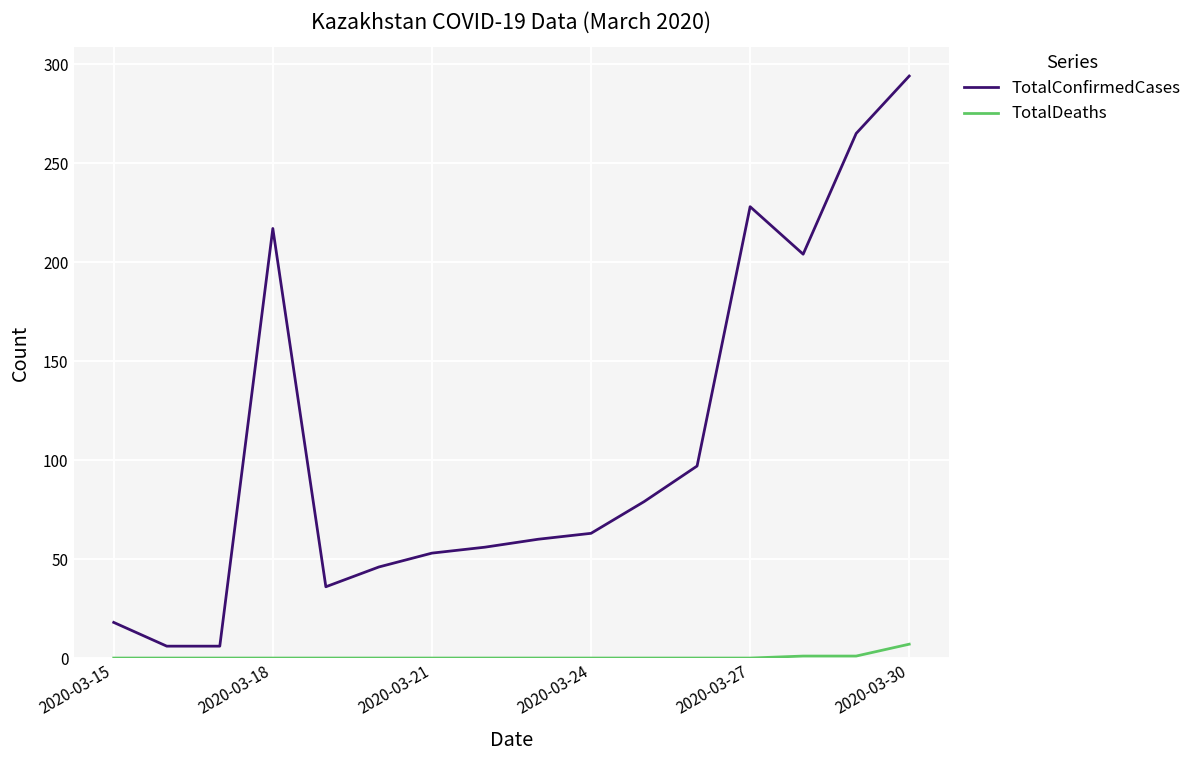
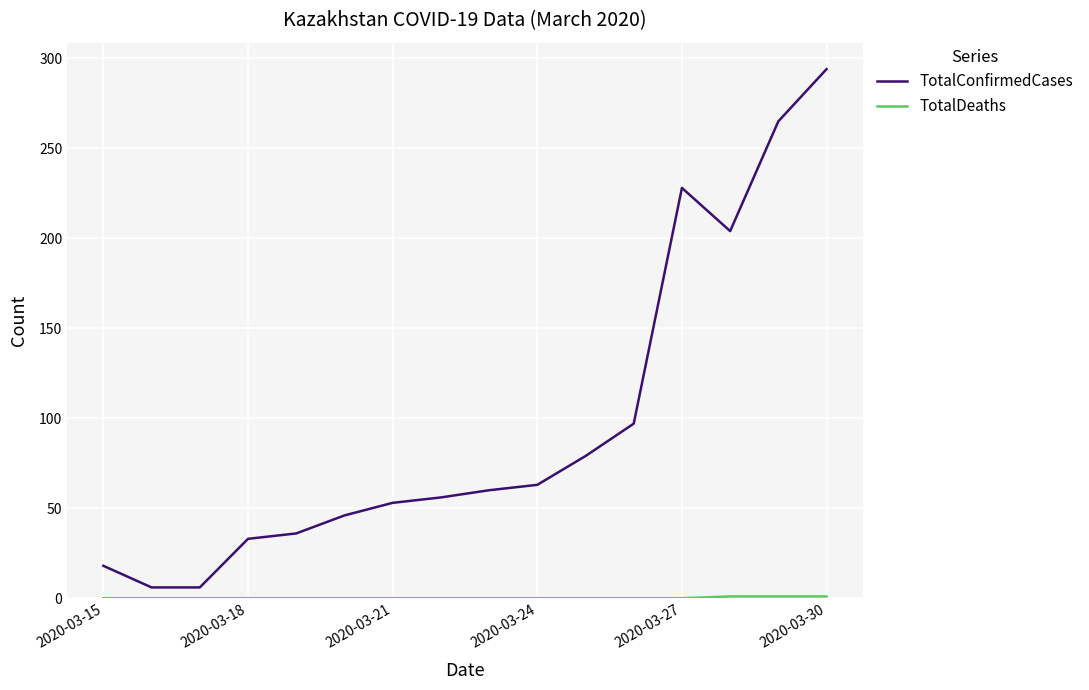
TotalConfirmedCases, 2020-03-18: 217 -> 33
TotalDeaths, 2020-03-30: 7 -> 1
